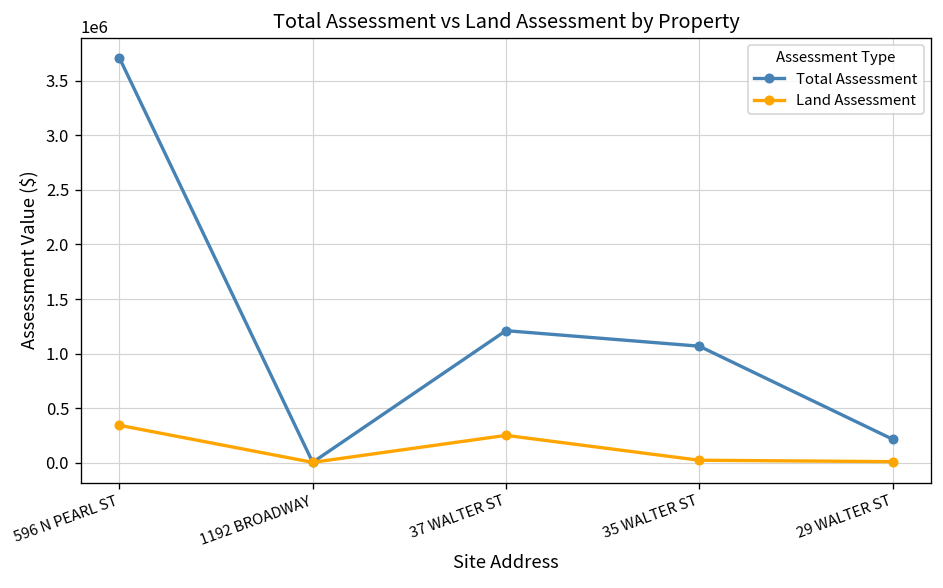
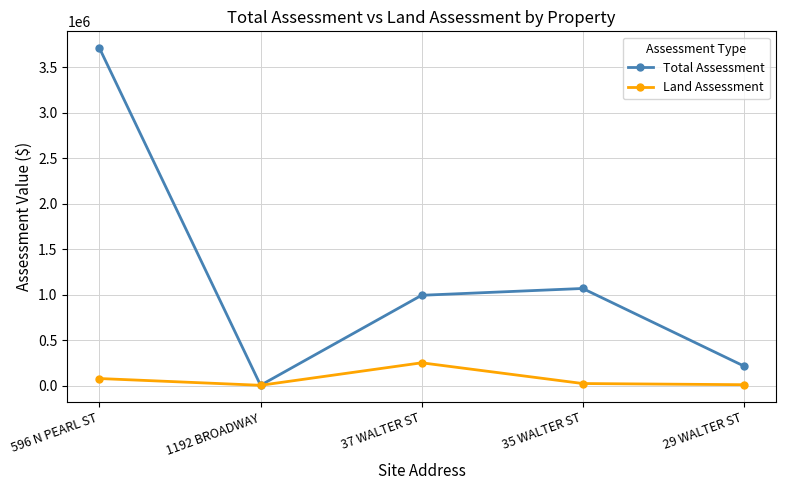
Land Assessment, 596 N PEARL ST: 300000 -> 100000
Total Assessment, 37 WALTER ST: 1200000 -> 1000000
